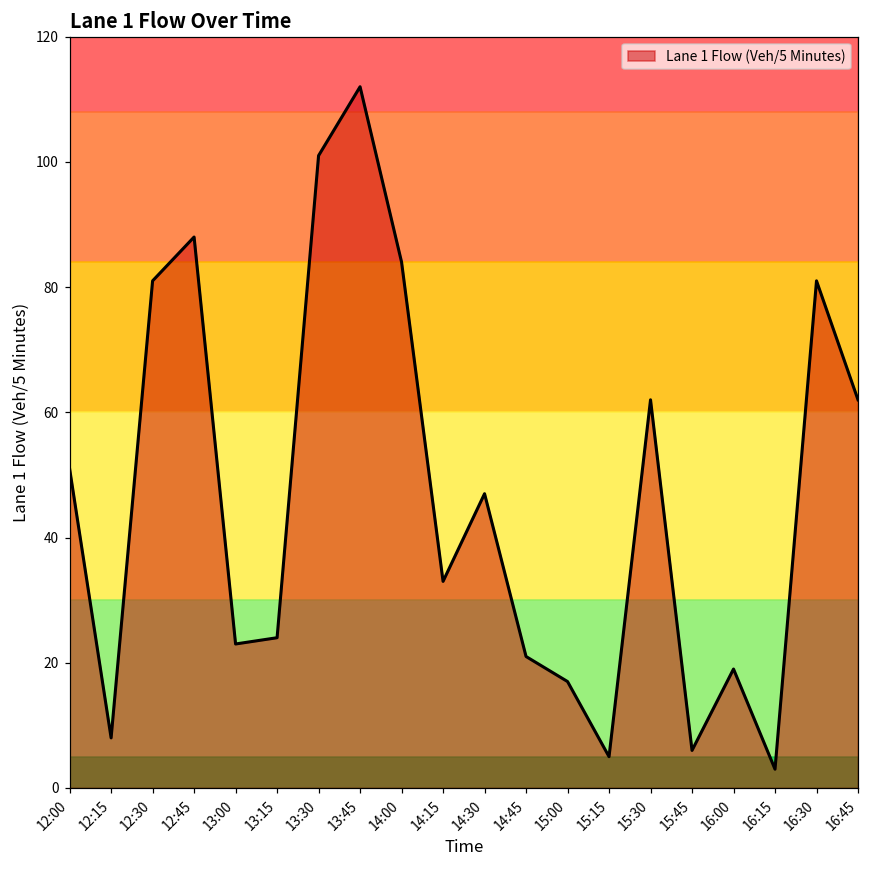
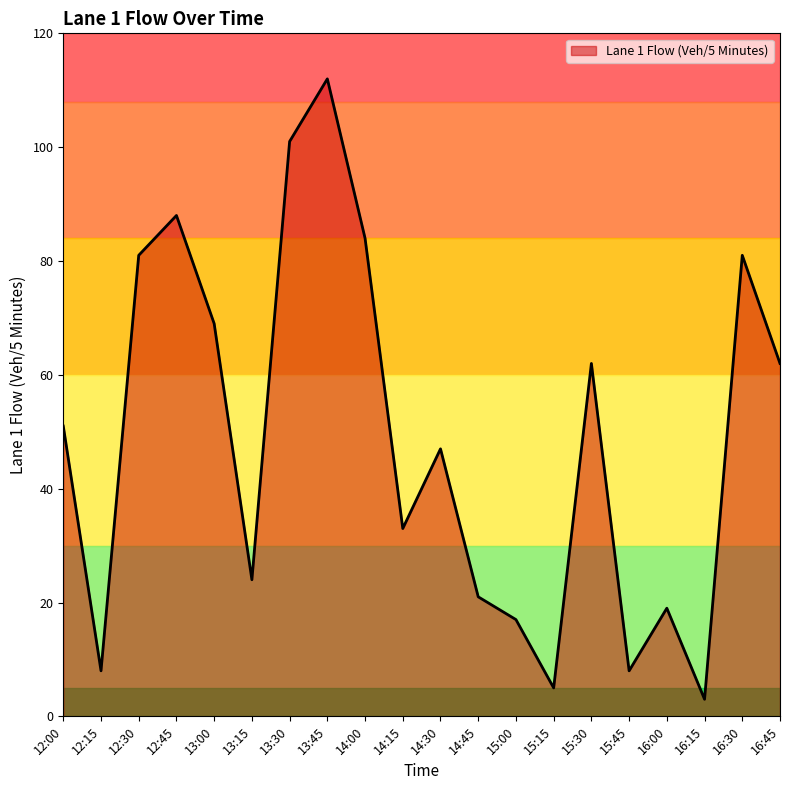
13:00: 23 -> 69
15:45: 6 -> 8
